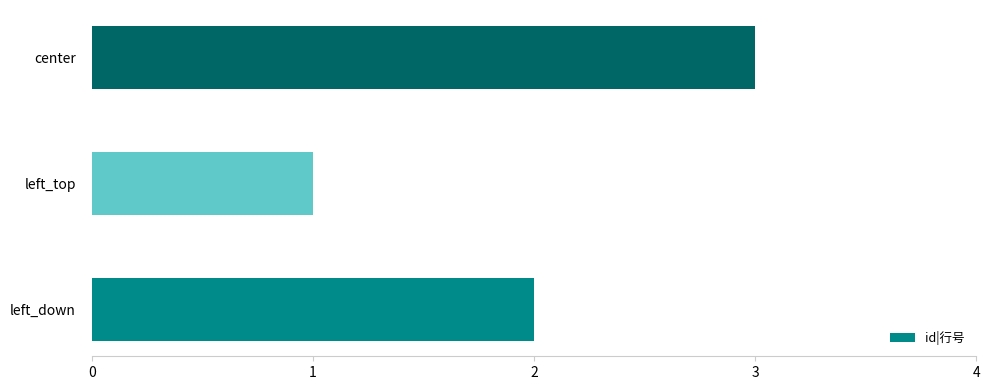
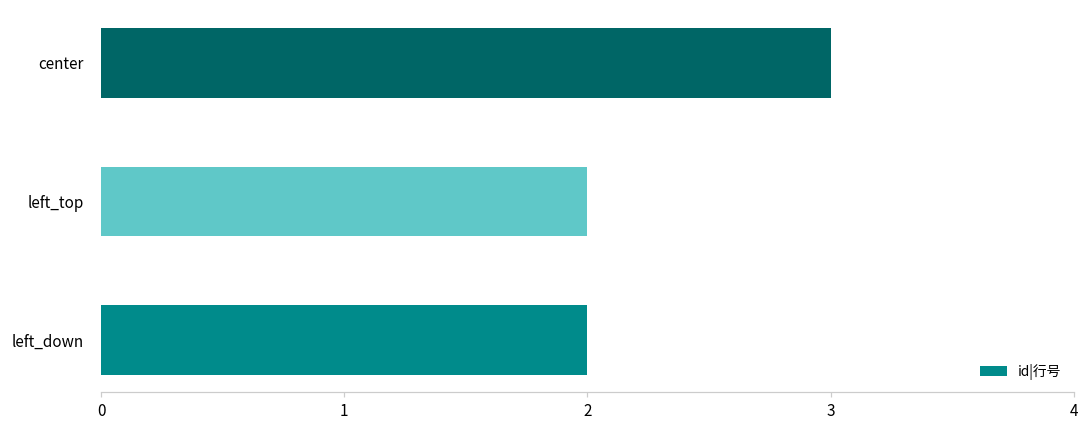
left_top: 1 -> 2
